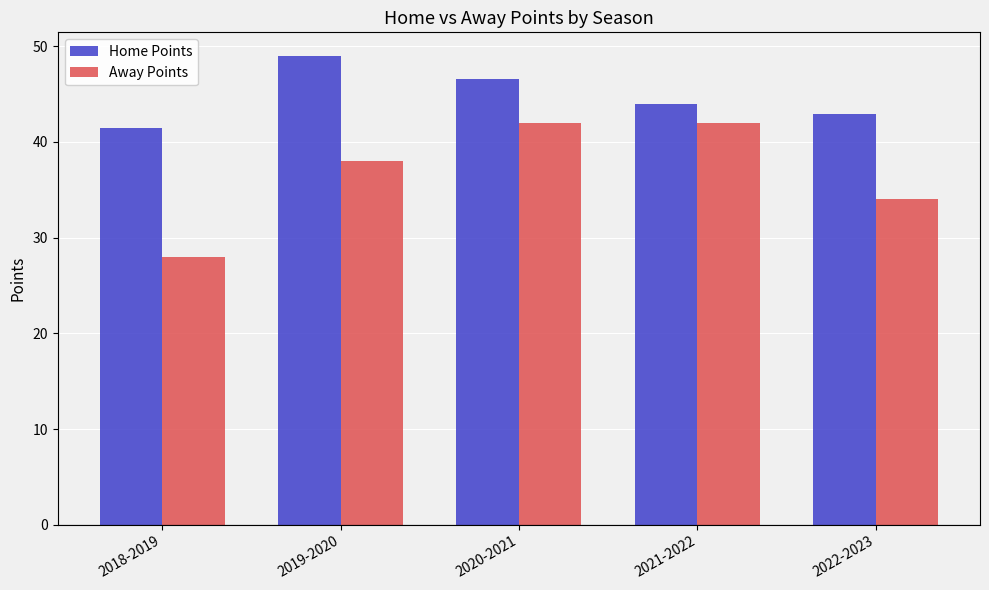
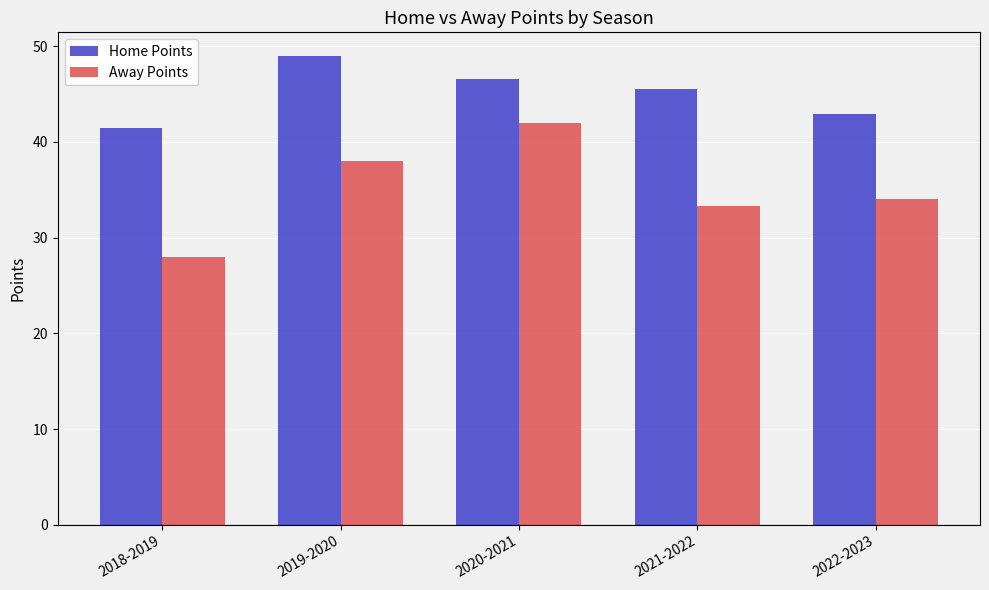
Home Points, 2021-2022: 44 -> 46
Away Points, 2021-2022: 42 -> 33
